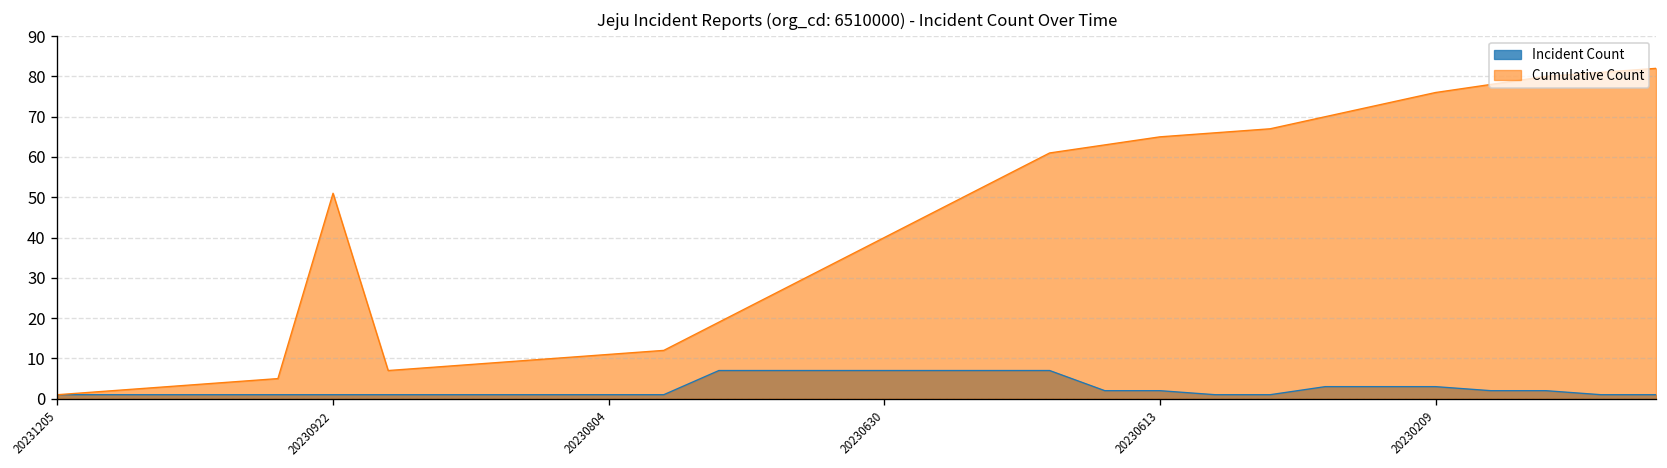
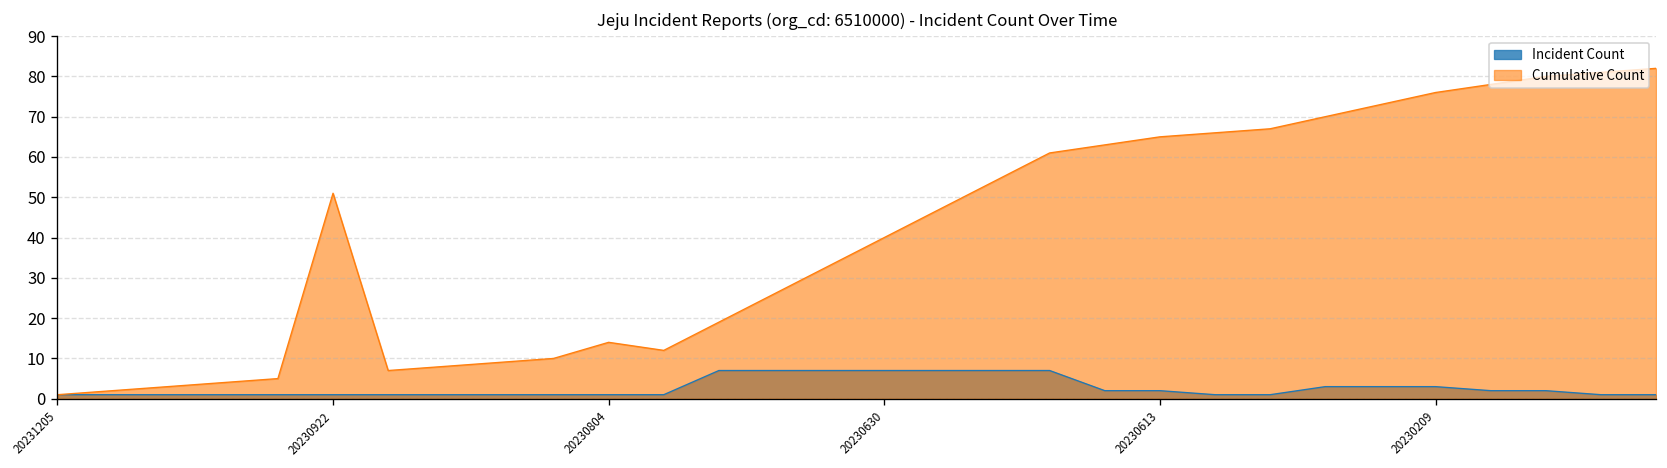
Cumulative Count, 20230804: 11 -> 14
